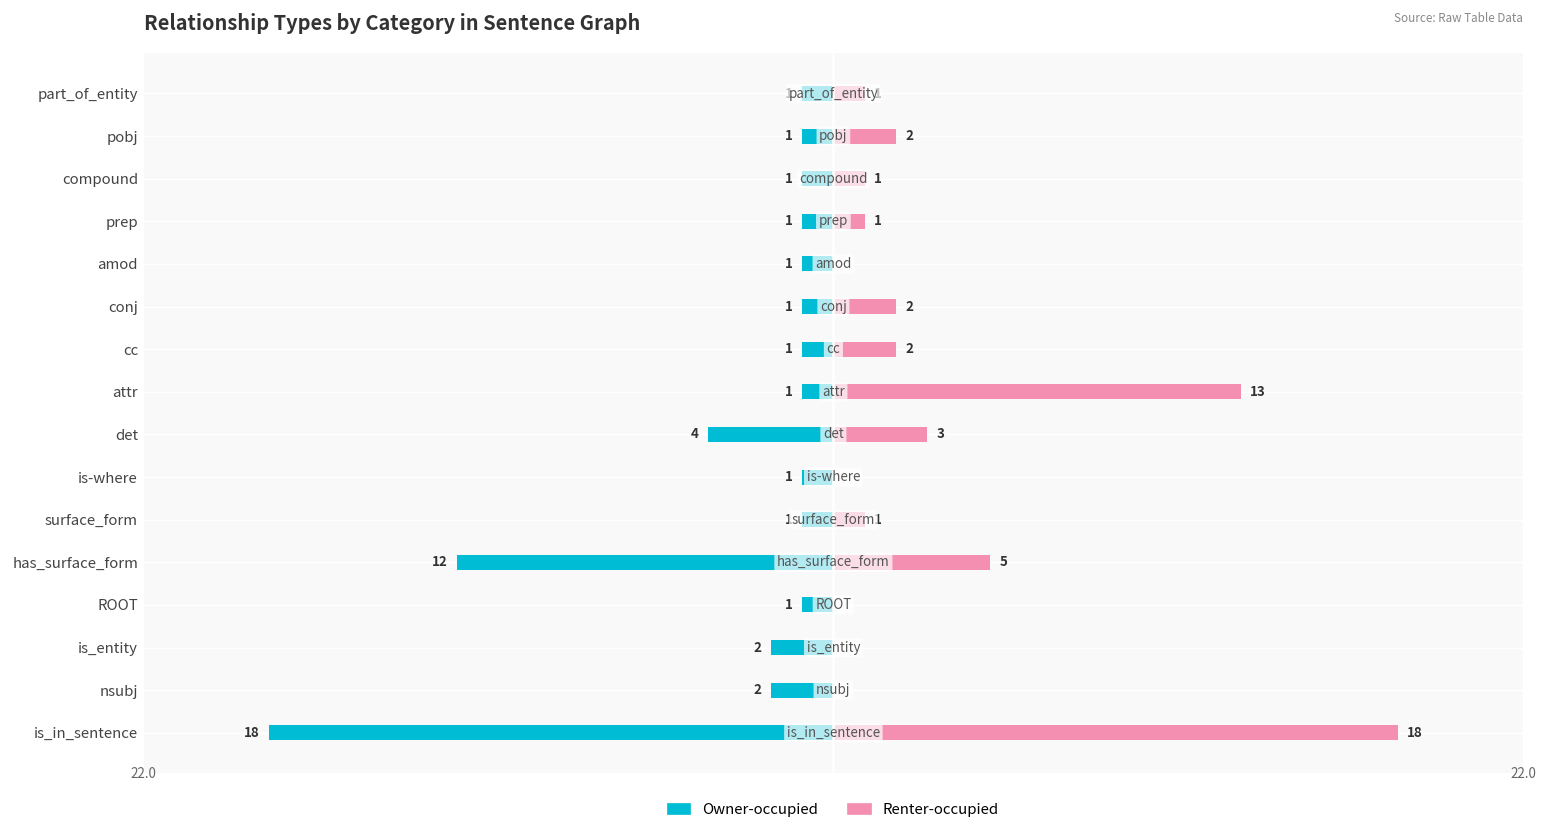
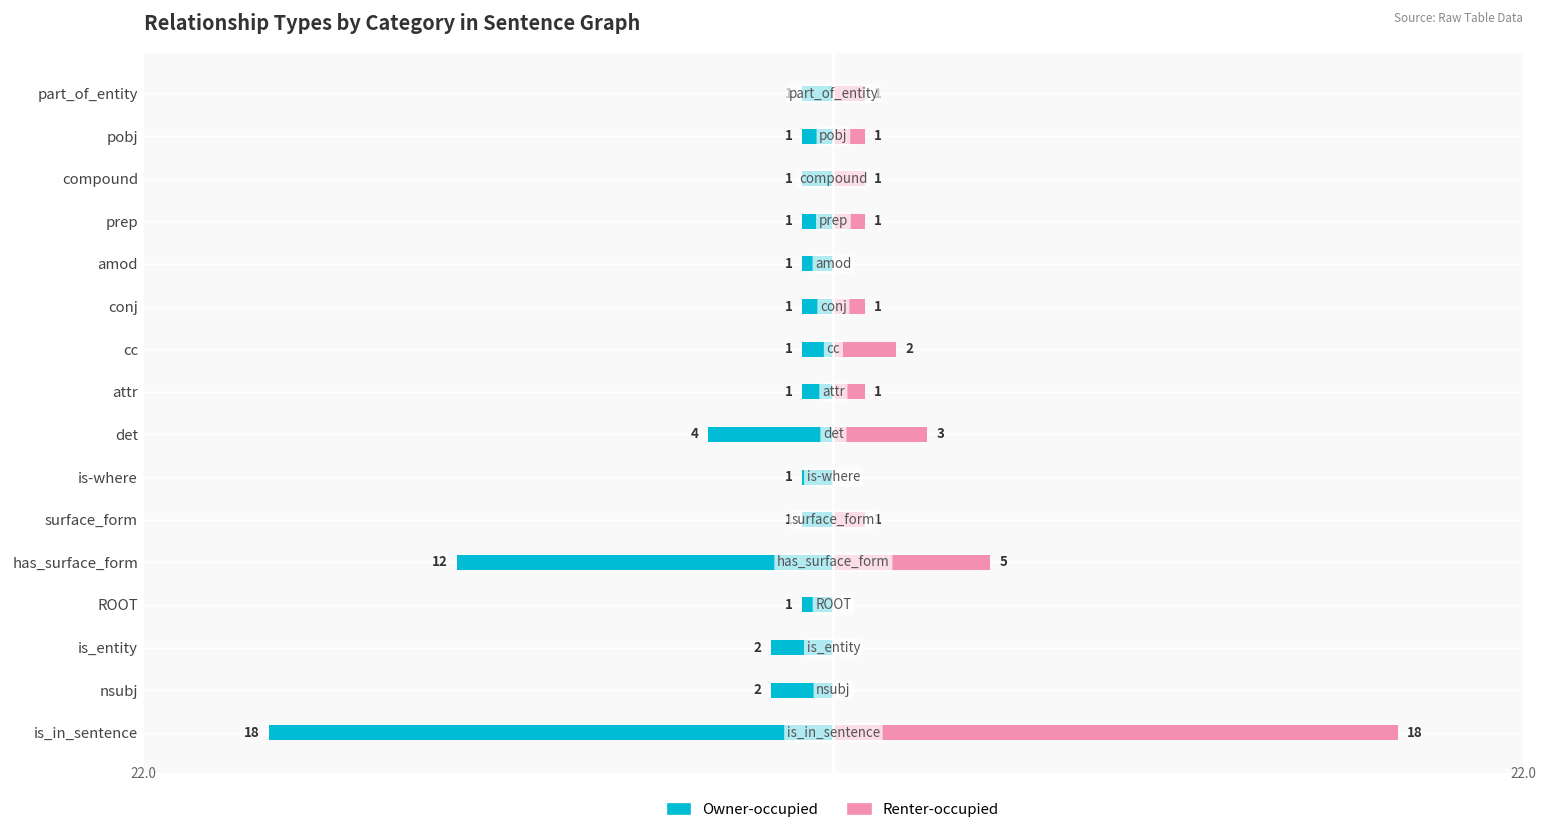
Renter-occupied, pobj: 2 -> 1
Renter-occupied, conj: 2 -> 1
Renter-occupied, attr: 13 -> 1
